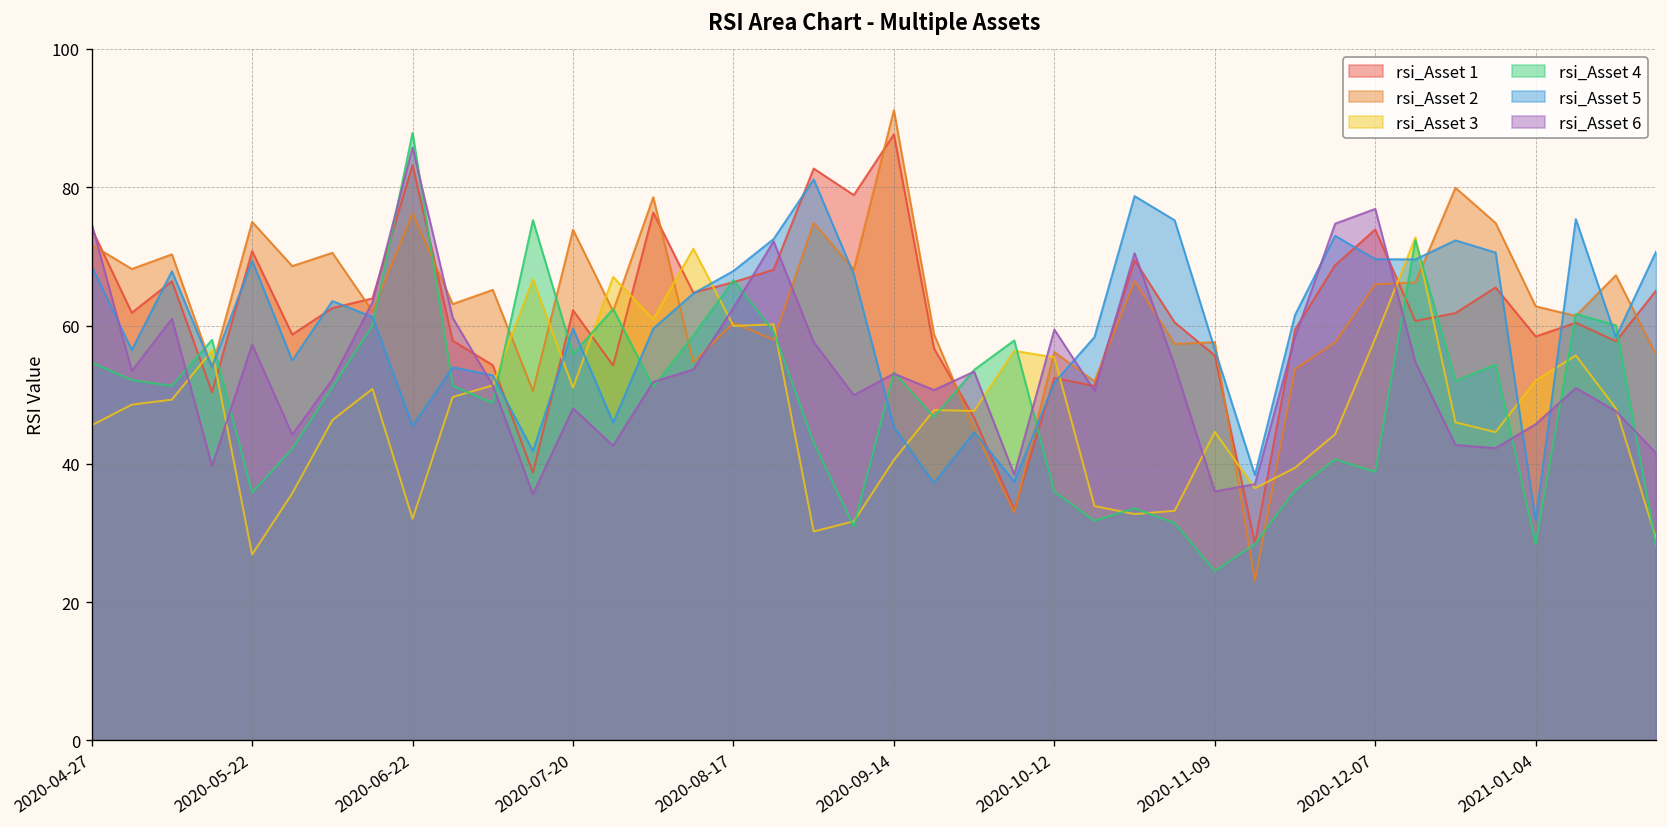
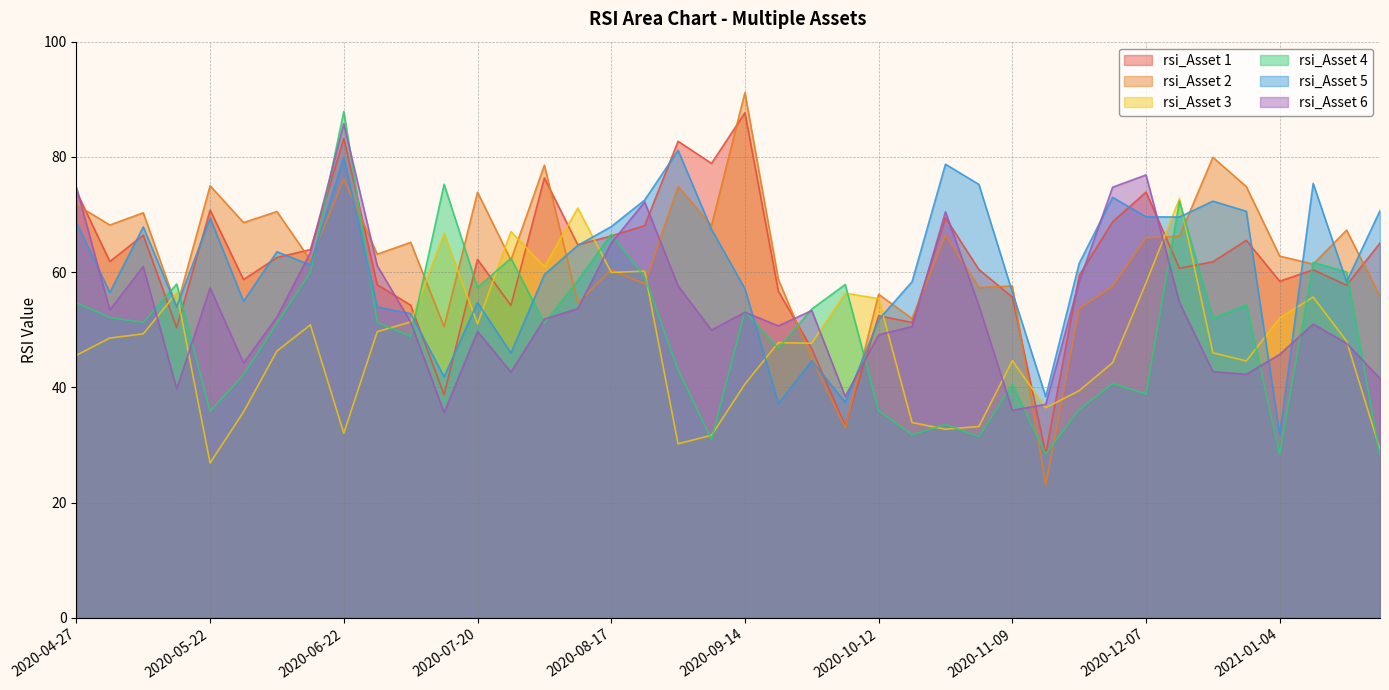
rsi_Asset 5, 2020-06-22: 45 -> 80
rsi_Asset 4, 2020-07-20: 56 -> 57
rsi_Asset 5, 2020-07-20: 60 -> 55
rsi_Asset 6, 2020-07-20: 48 -> 50
rsi_Asset 6, 2020-08-17: 63 -> 65
rsi_Asset 5, 2020-09-14: 45 -> 57
rsi_Asset 6, 2020-10-12: 59 -> 49
rsi_Asset 4, 2020-11-09: 24 -> 41
